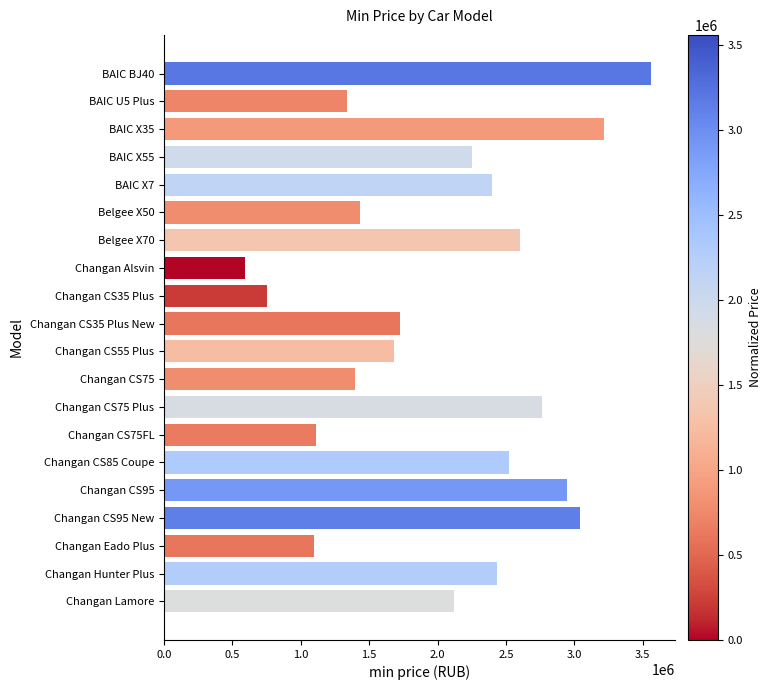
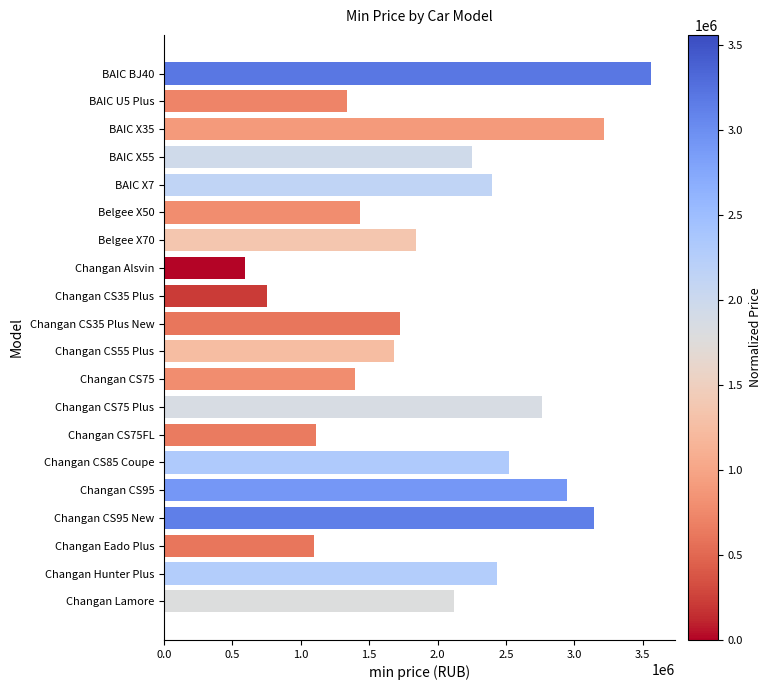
Belgee X70: 2600000 -> 1850000
Changan CS95 New: 3040000 -> 3150000
